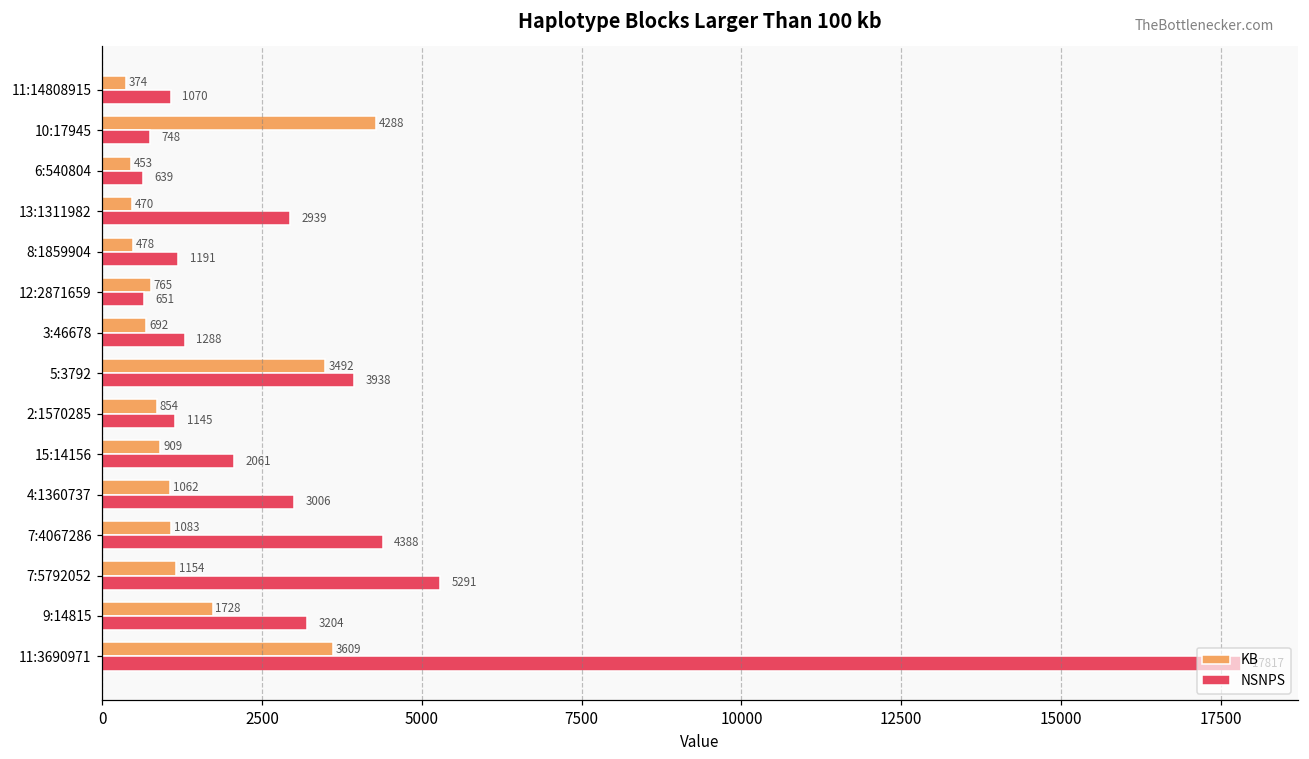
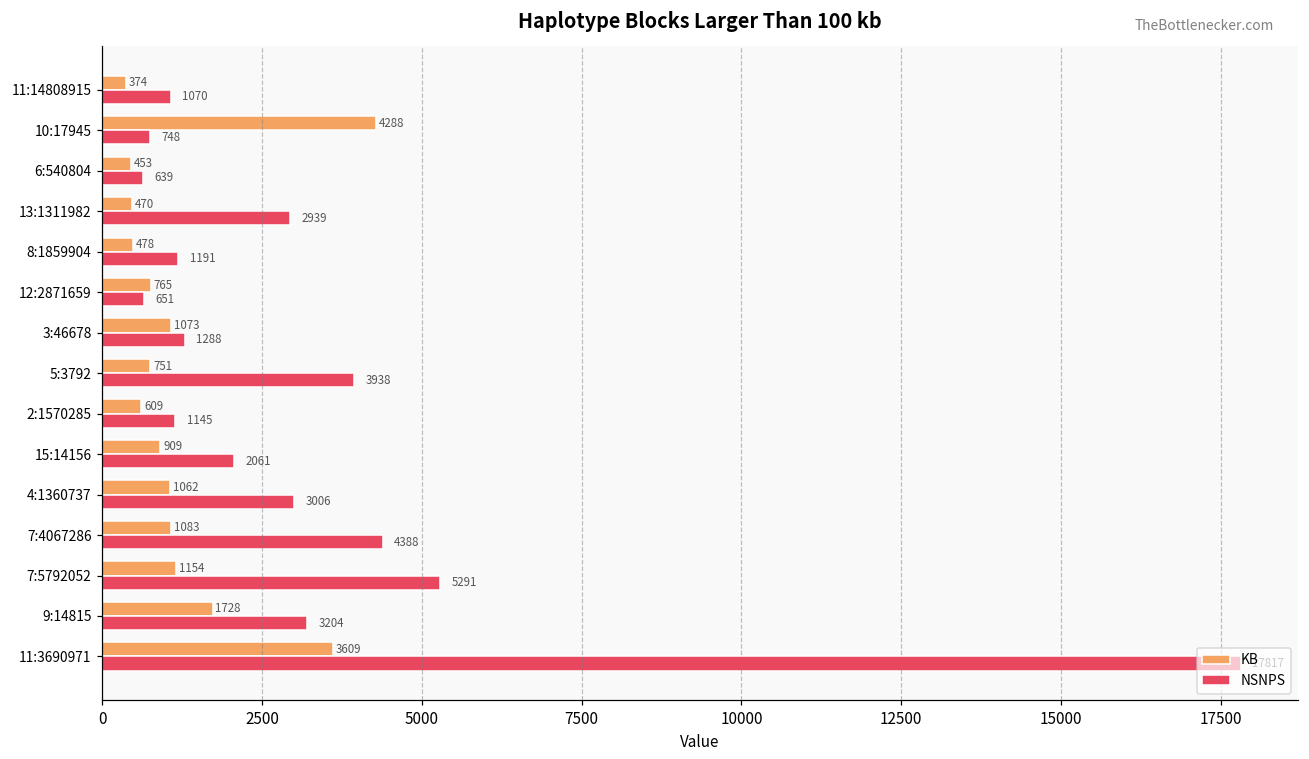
KB, 3:46678: 692 -> 1073
KB, 5:3792: 3492 -> 751
KB, 2:1570285: 854 -> 609
